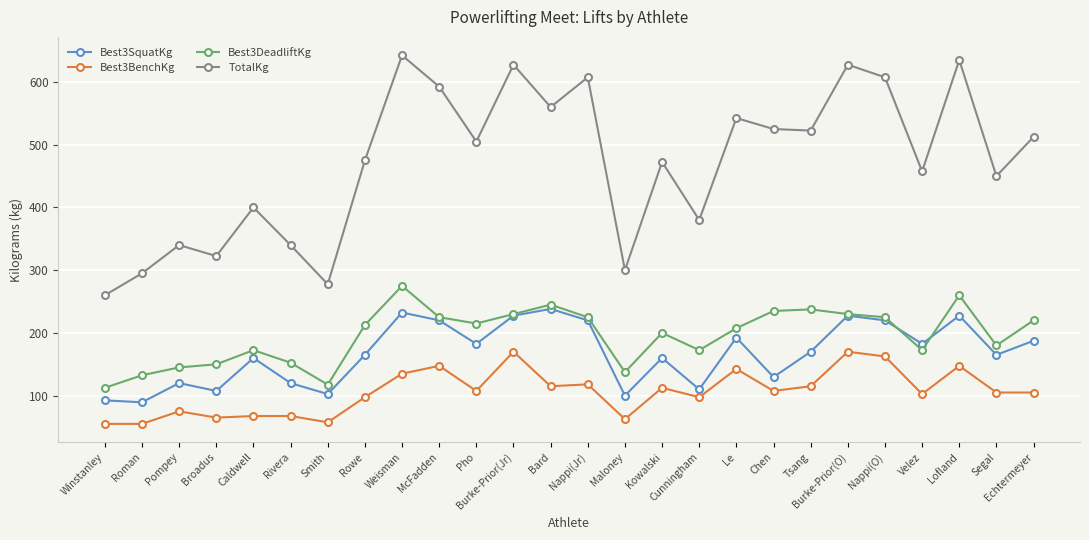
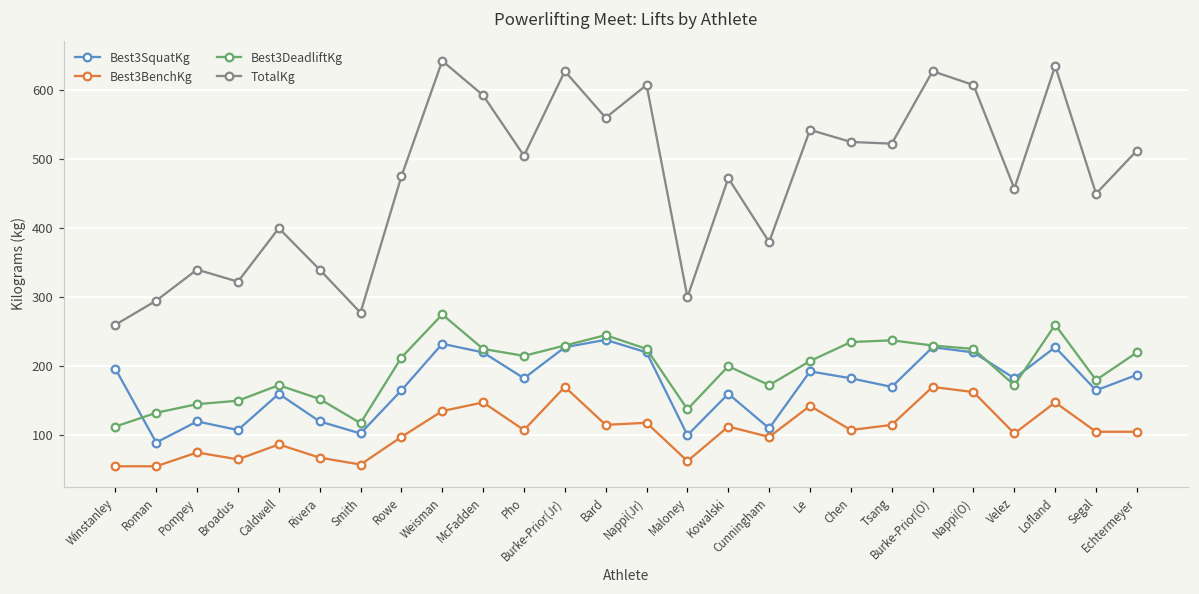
Best3SquatKg, Winstanley: 90 -> 200
Best3BenchKg, Caldwell: 70 -> 90
Best3SquatKg, Chen: 130 -> 180
